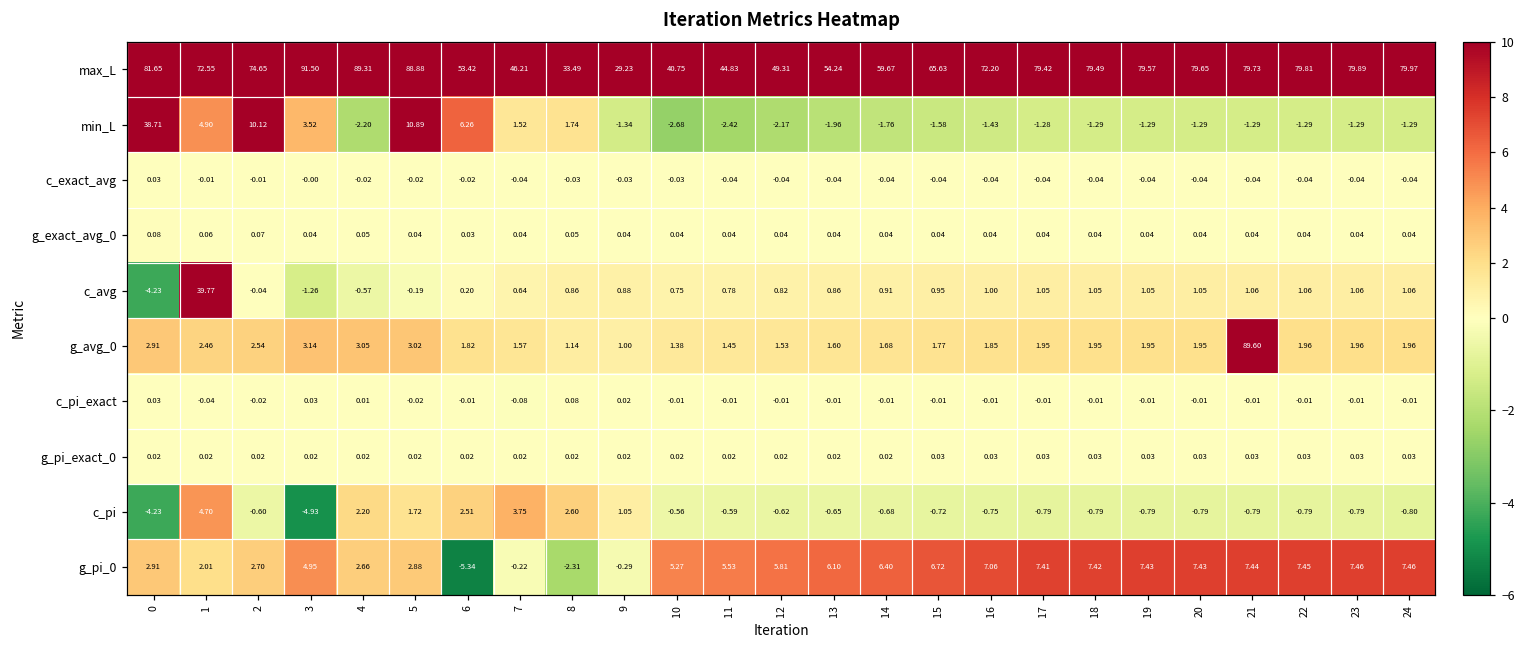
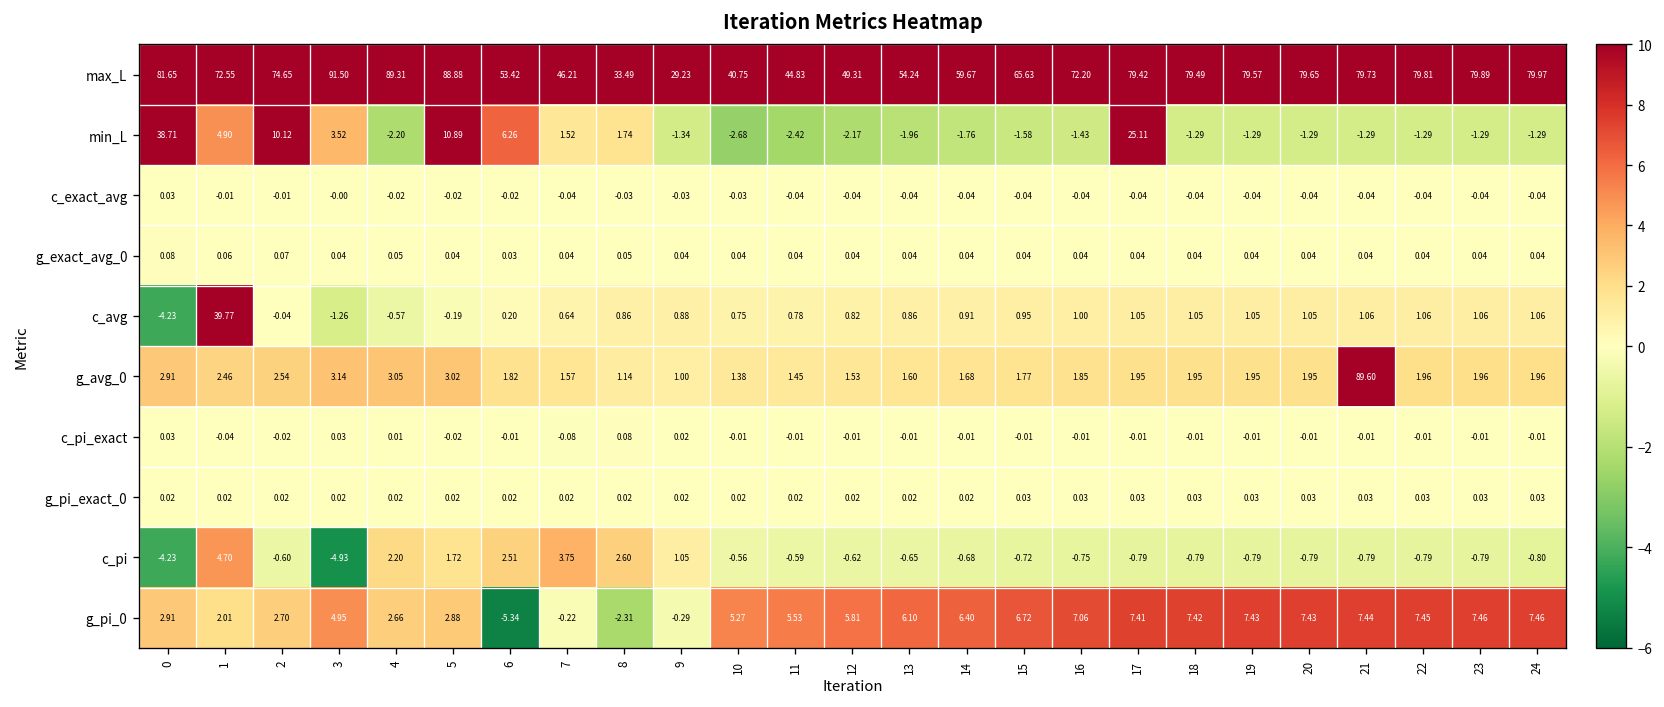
min_L, 17: -1.28 -> 25.11
